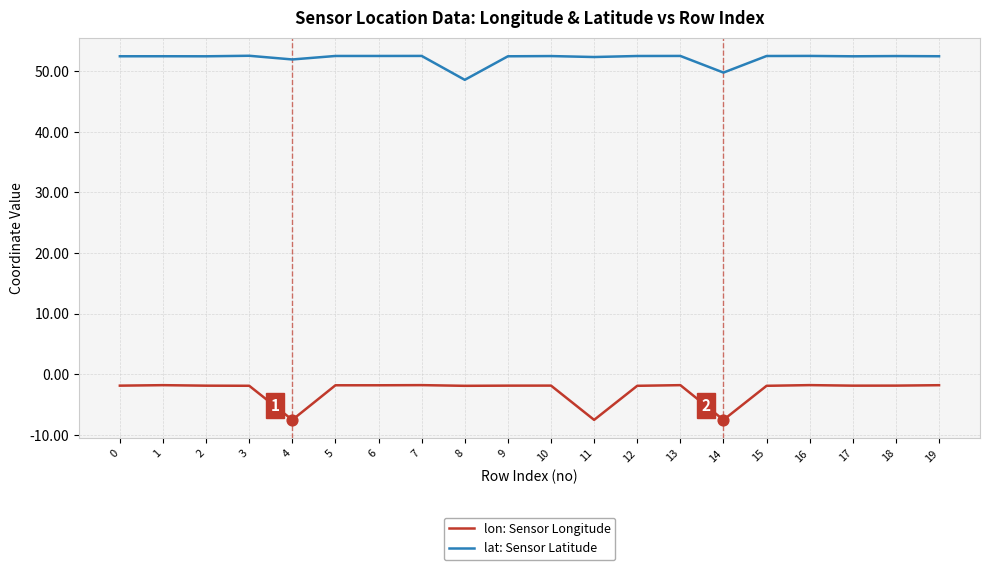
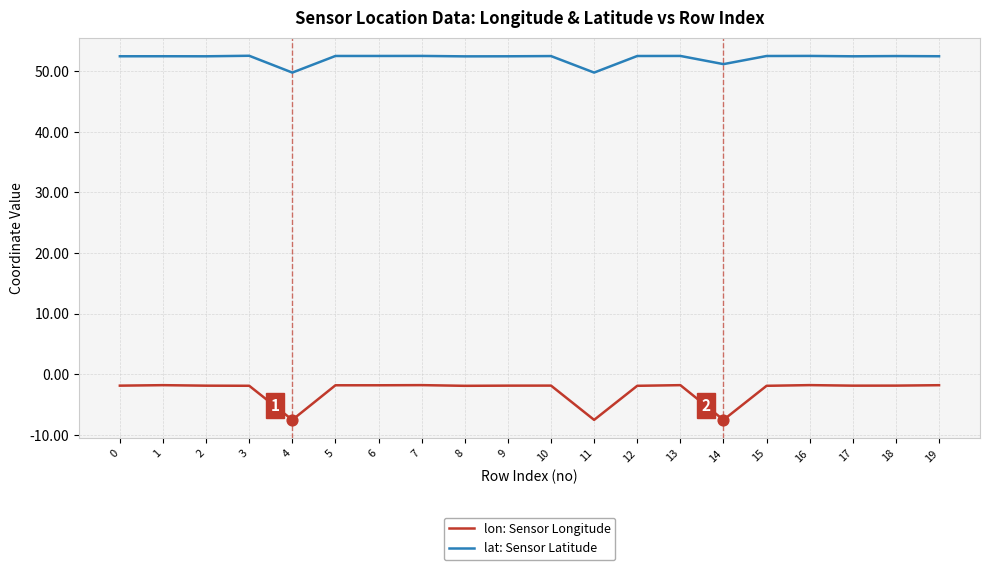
lat: Sensor Latitude, 4: 52 -> 50
lat: Sensor Latitude, 8: 49 -> 52
lat: Sensor Latitude, 11: 52 -> 50
lat: Sensor Latitude, 14: 50 -> 51
